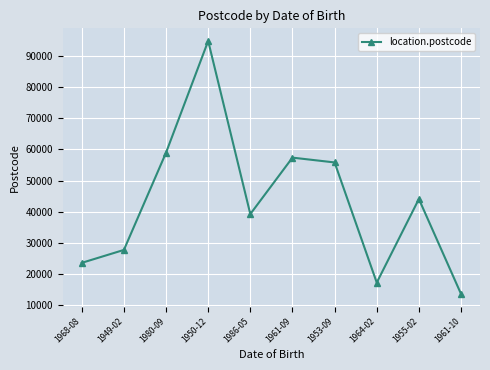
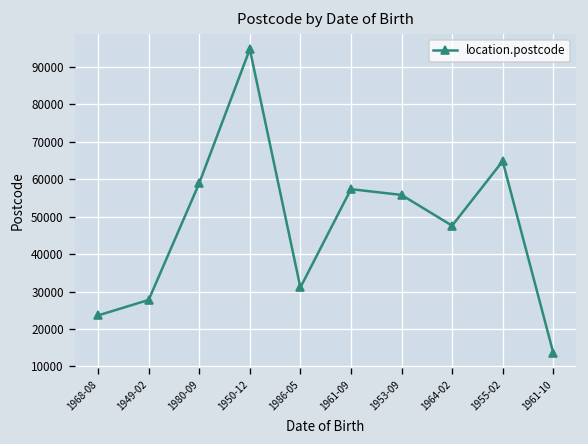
1986-05: 39000 -> 31000
1964-02: 17000 -> 48000
1955-02: 44000 -> 65000
